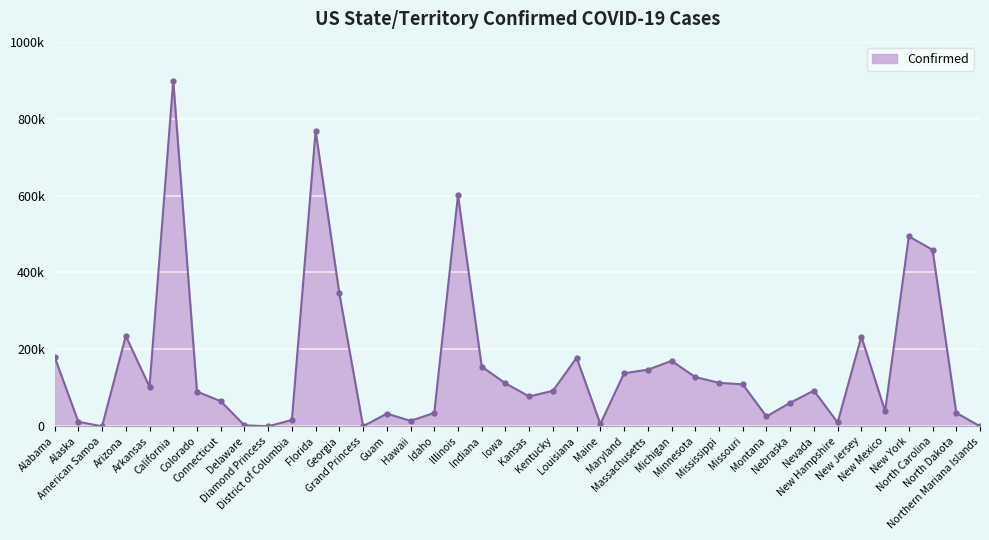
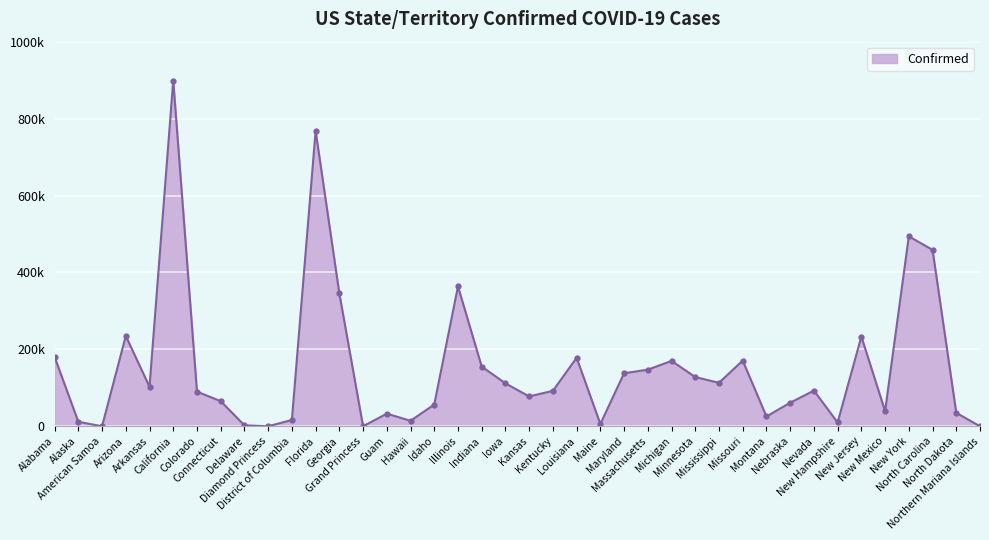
Idaho: 30000 -> 60000
Illinois: 600000 -> 360000
Missouri: 110000 -> 170000
